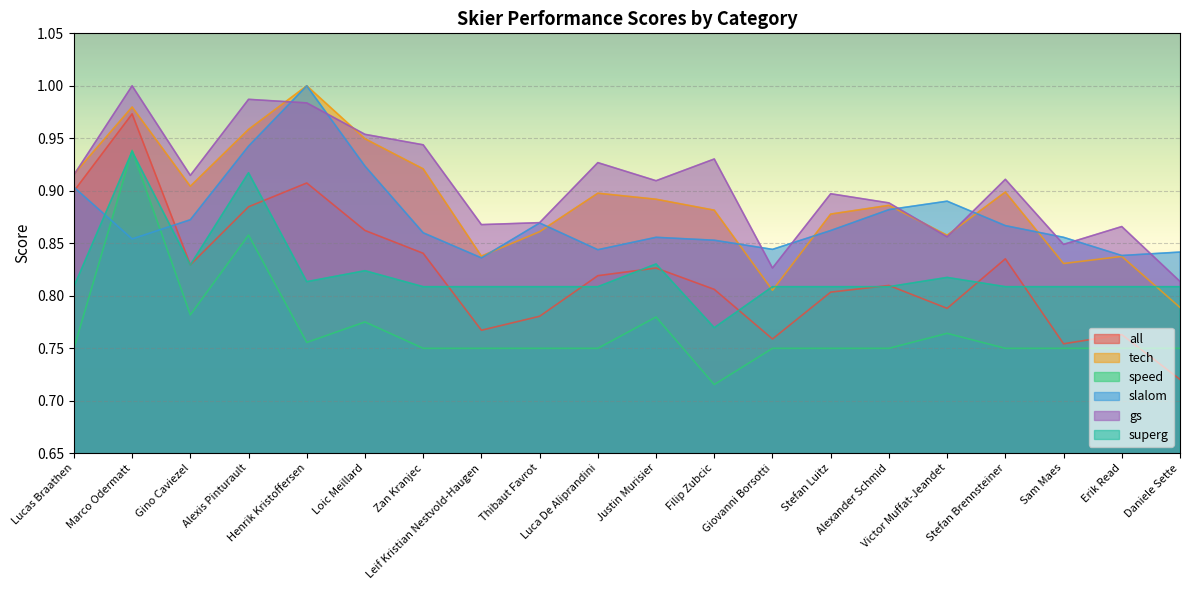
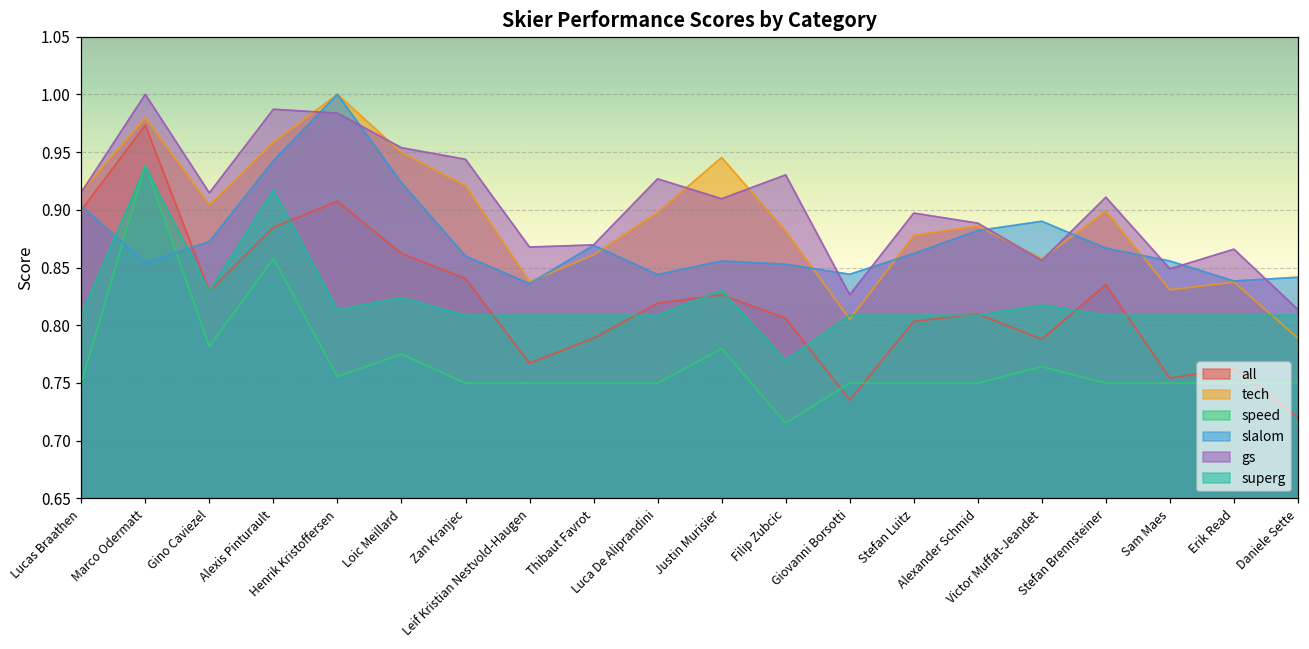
all, Thibaut Favrot: 0.780 -> 0.789
tech, Justin Murisier: 0.892 -> 0.945
all, Giovanni Borsotti: 0.759 -> 0.735
